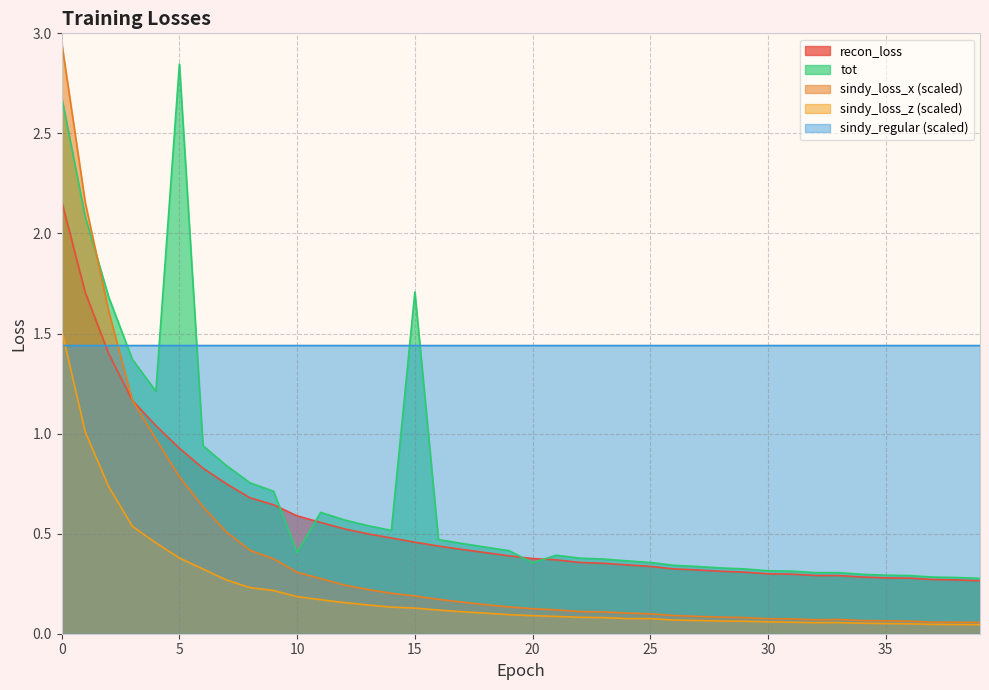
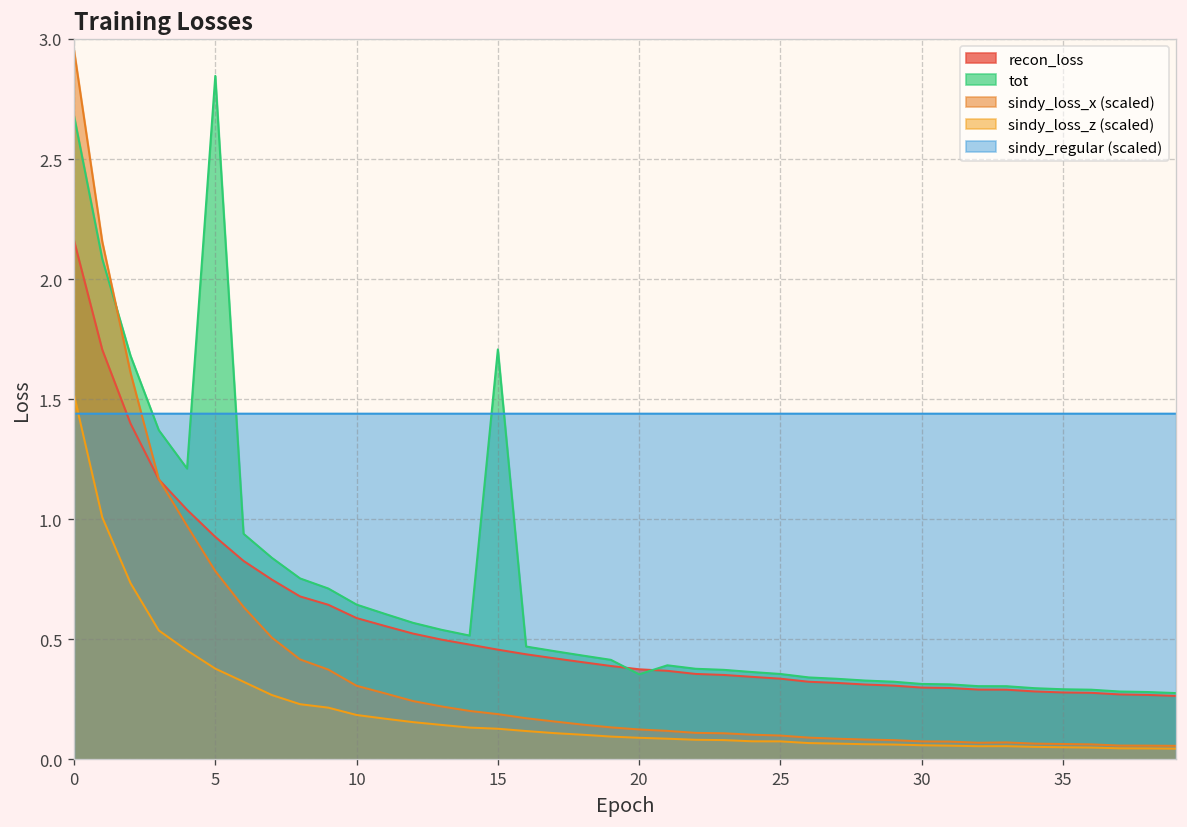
tot, 10: 0.41 -> 0.64
